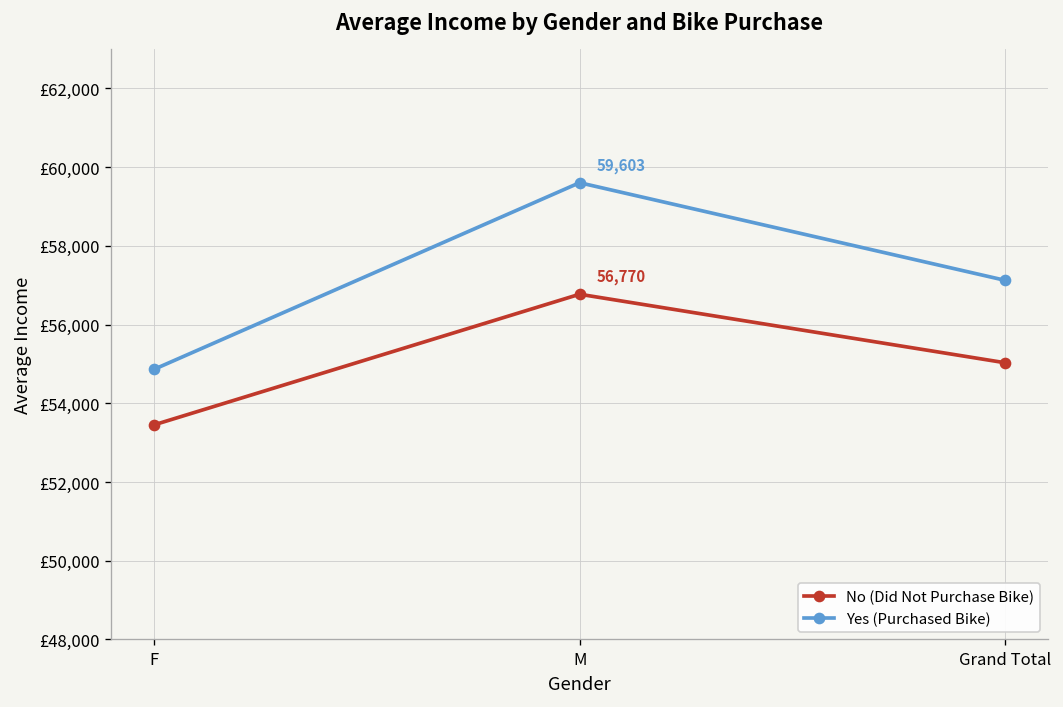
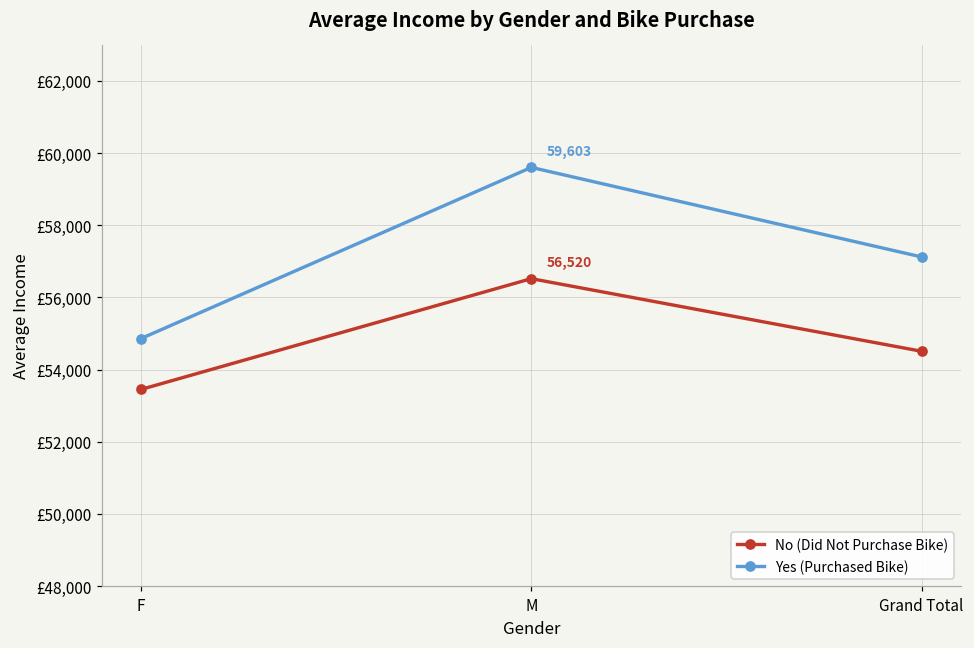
No (Did Not Purchase Bike), M: 56,770 -> 56,520
No (Did Not Purchase Bike), Grand Total: £55,000 -> £54,500
